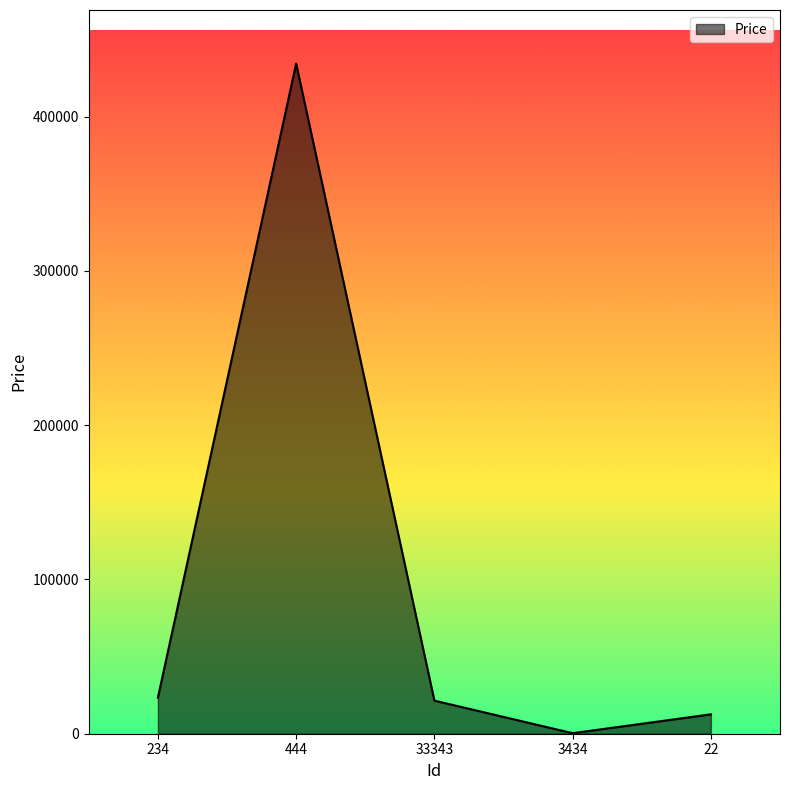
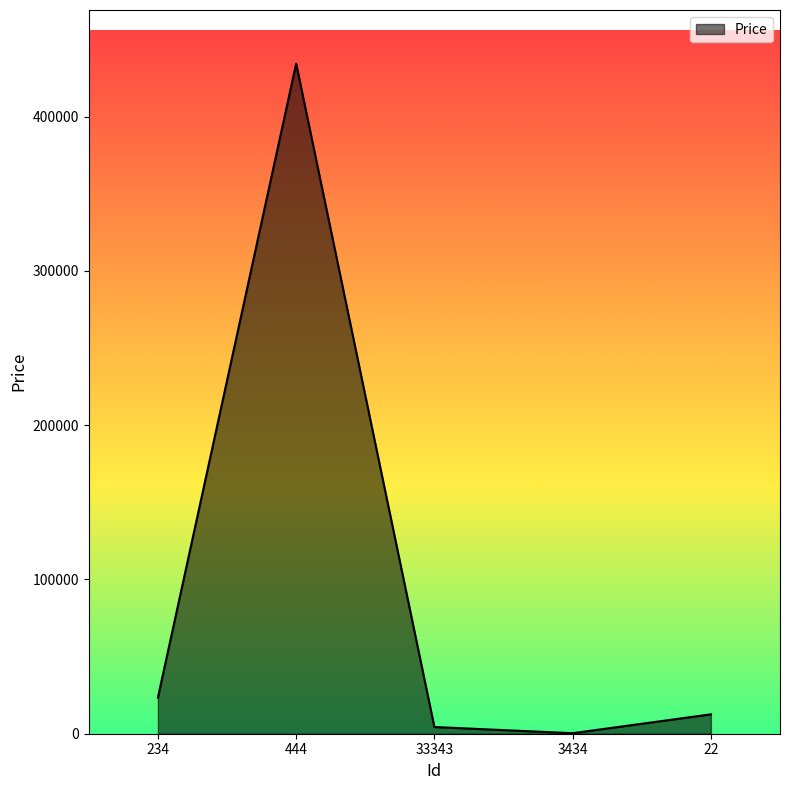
33343: 21000 -> 4000
